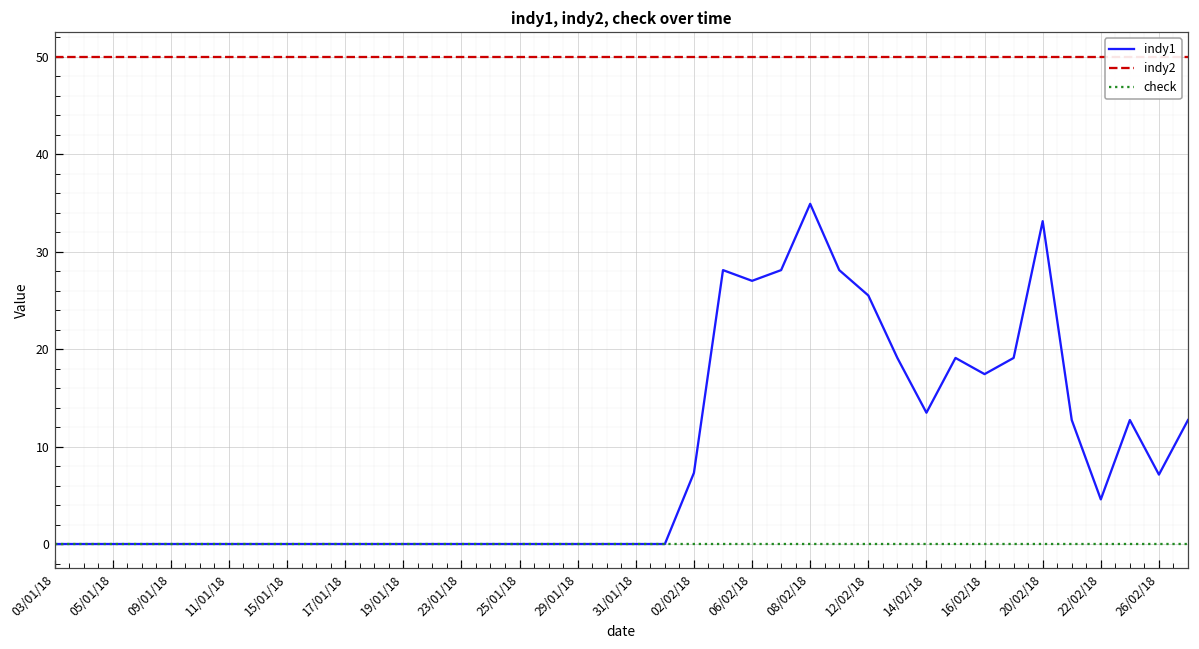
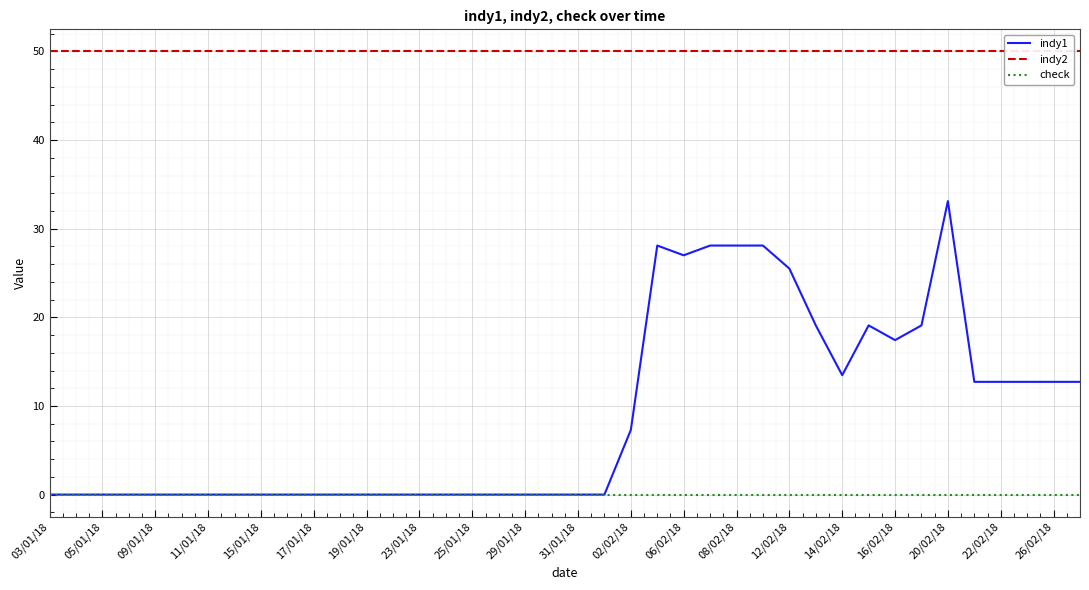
indy1, 08/02/18: 35 -> 28
indy1, 22/02/18: 5 -> 13
indy1, 26/02/18: 7 -> 13
